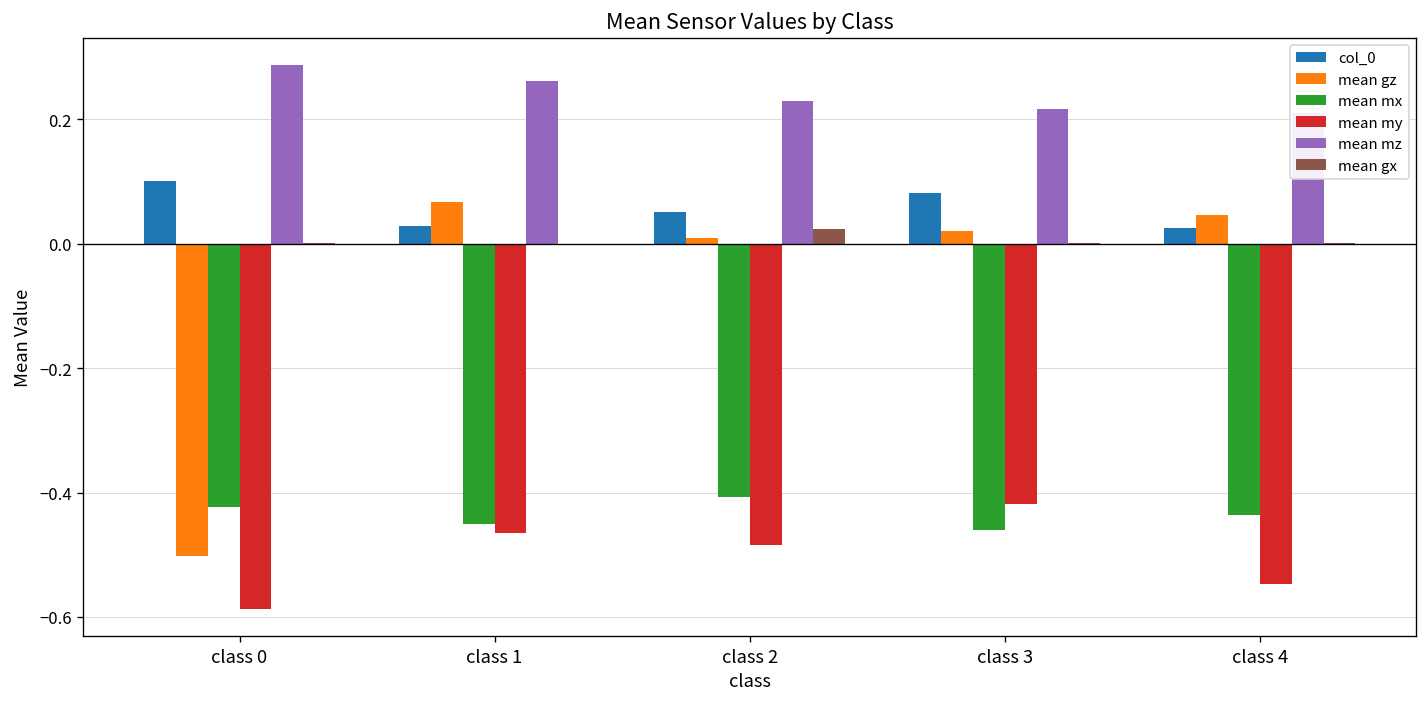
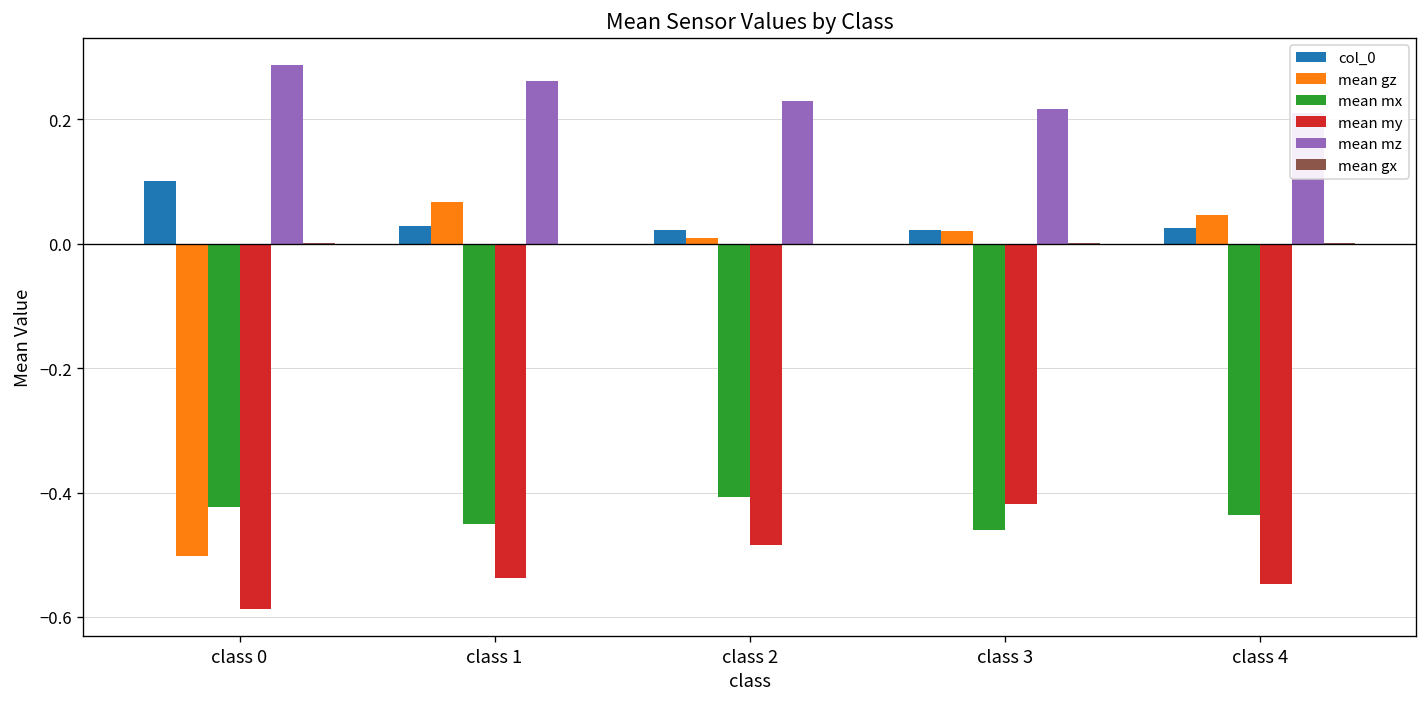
mean my, class 1: -0.46 -> -0.54
col_0, class 2: 0.05 -> 0.02
mean gx, class 2: 0.02 -> 0.00
col_0, class 3: 0.08 -> 0.02
